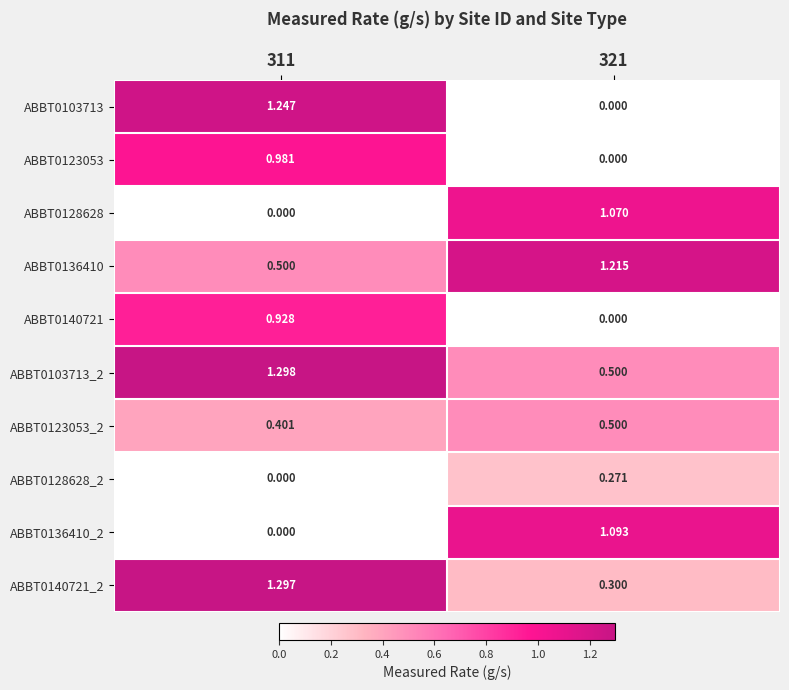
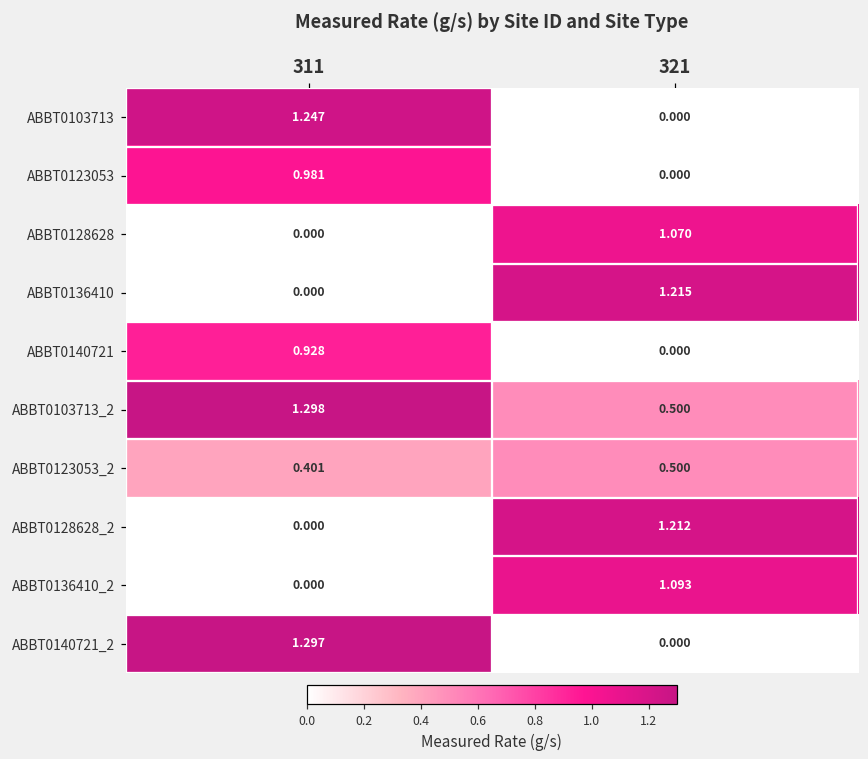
ABBT0136410, 311: 0.500 -> 0.000
ABBT0128628_2, 321: 0.271 -> 1.212
ABBT0140721_2, 321: 0.300 -> 0.000
